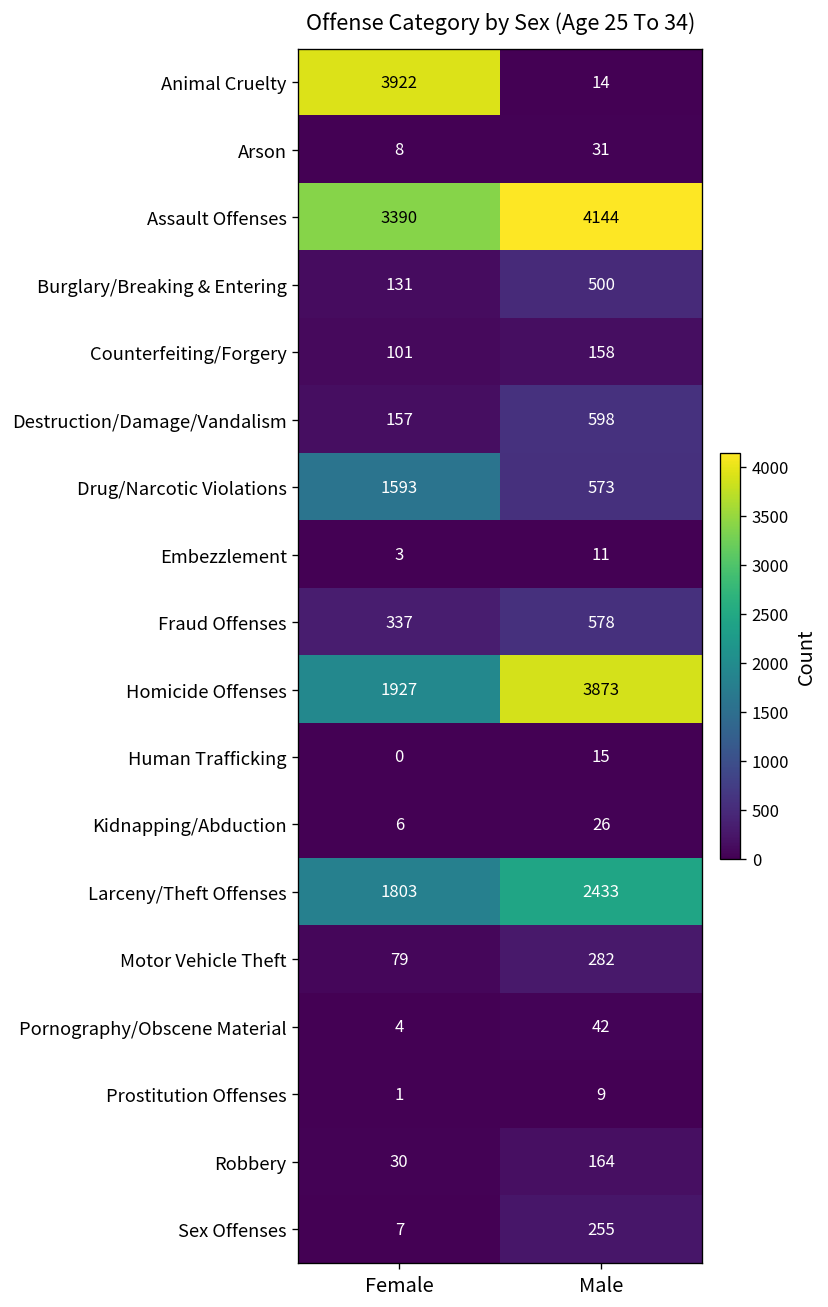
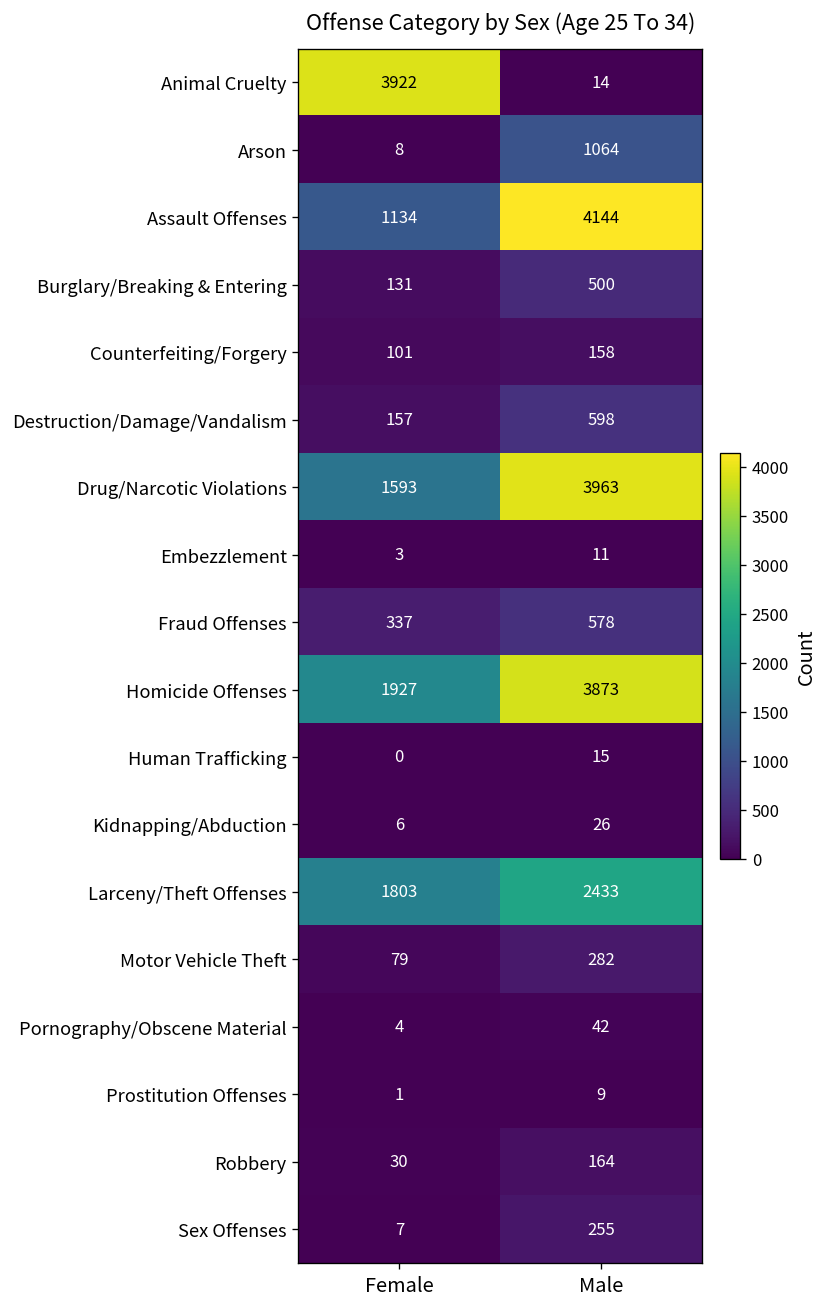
Arson, Male: 31 -> 1064
Assault Offenses, Female: 3390 -> 1134
Drug/Narcotic Violations, Male: 573 -> 3963
